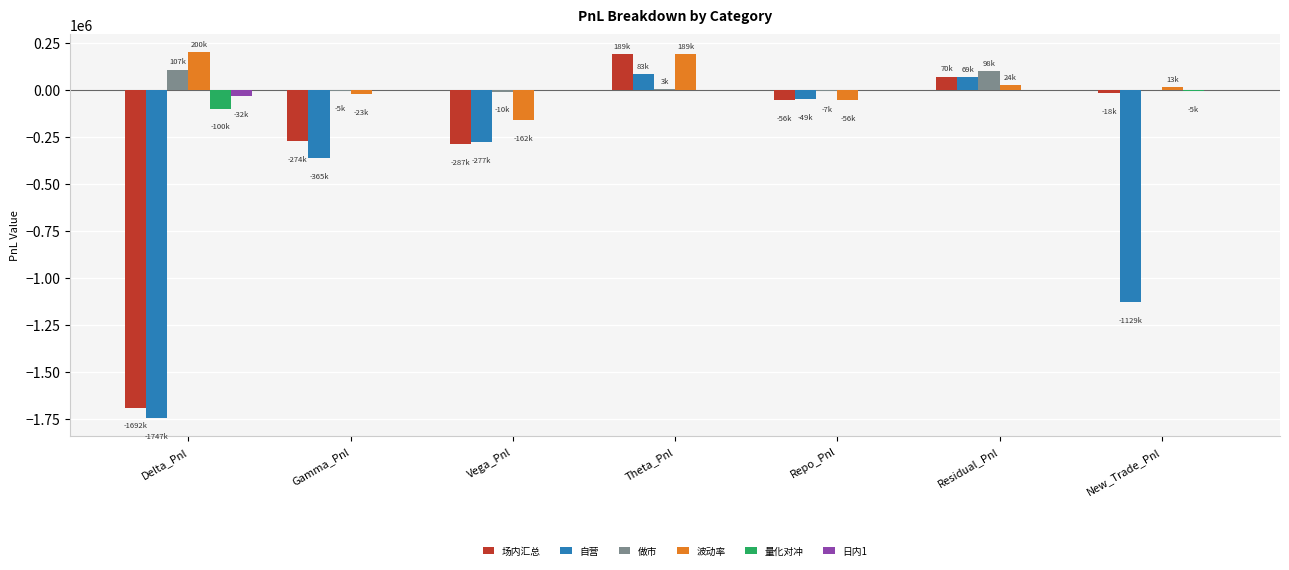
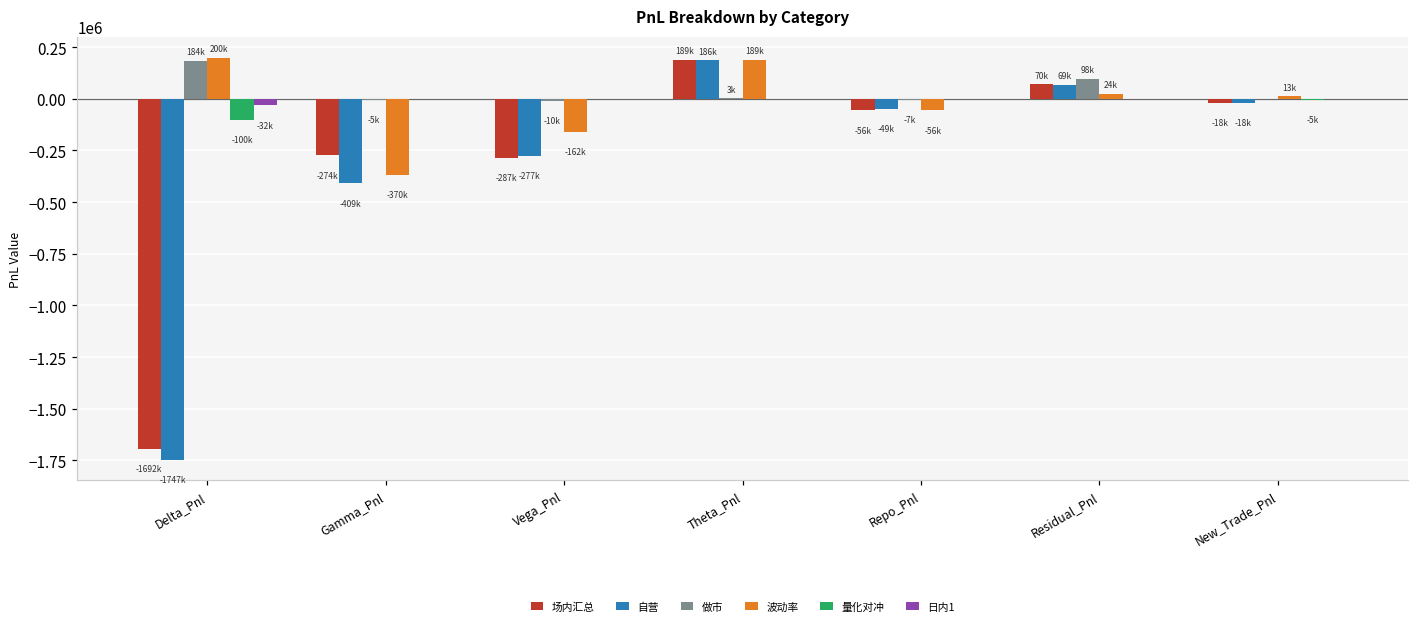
做市, Delta_Pnl: 107k -> 184k
自营, Gamma_Pnl: -365k -> -409k
波动率, Gamma_Pnl: -23k -> -370k
自营, Theta_Pnl: 83k -> 186k
自营, New_Trade_Pnl: -1129k -> -18k
